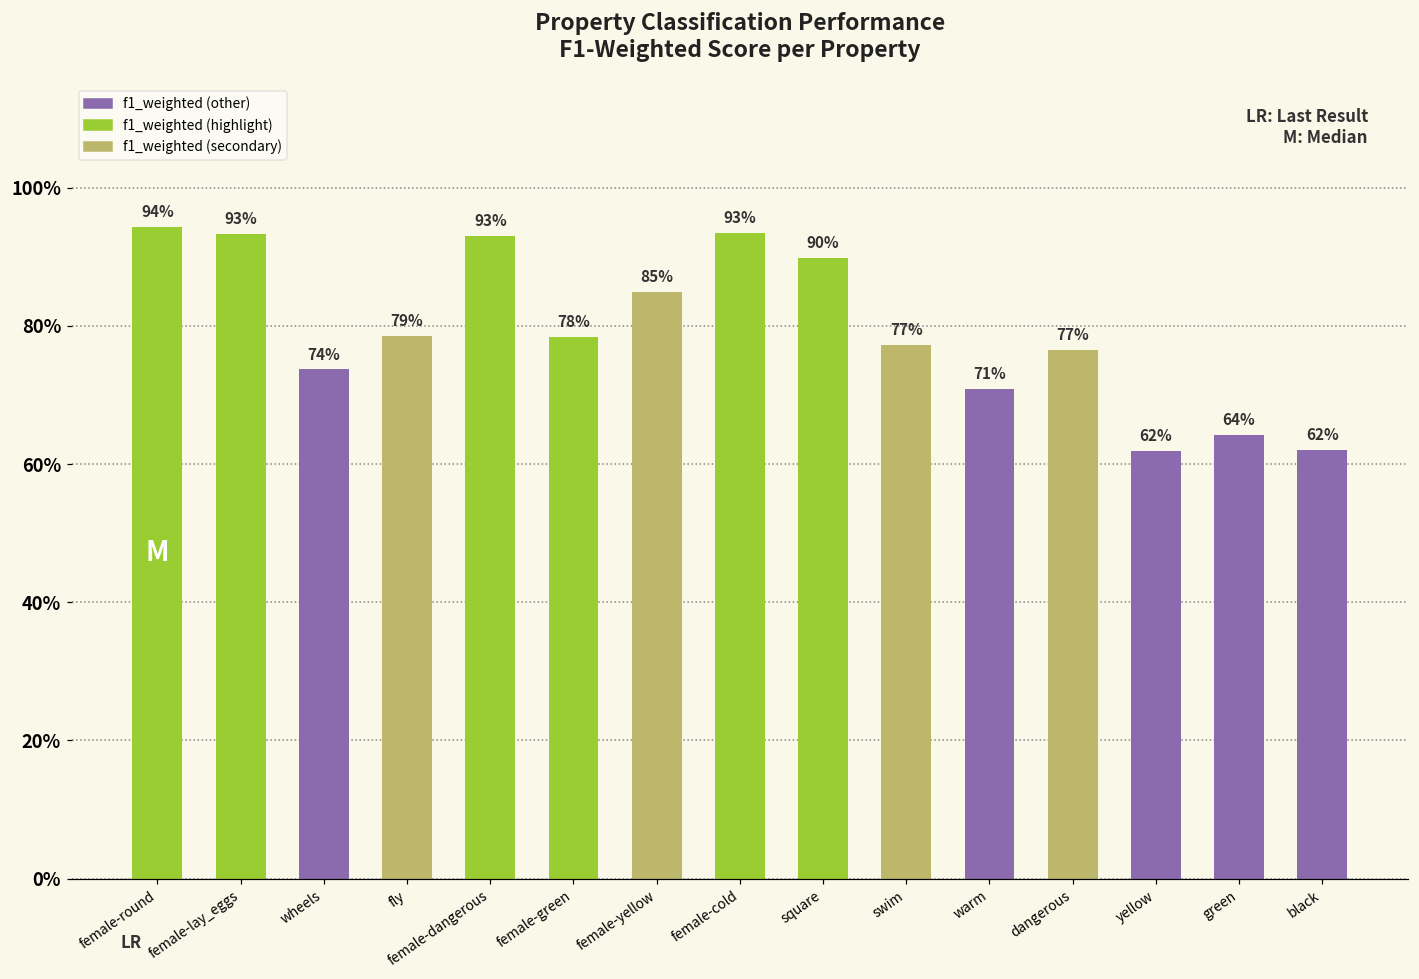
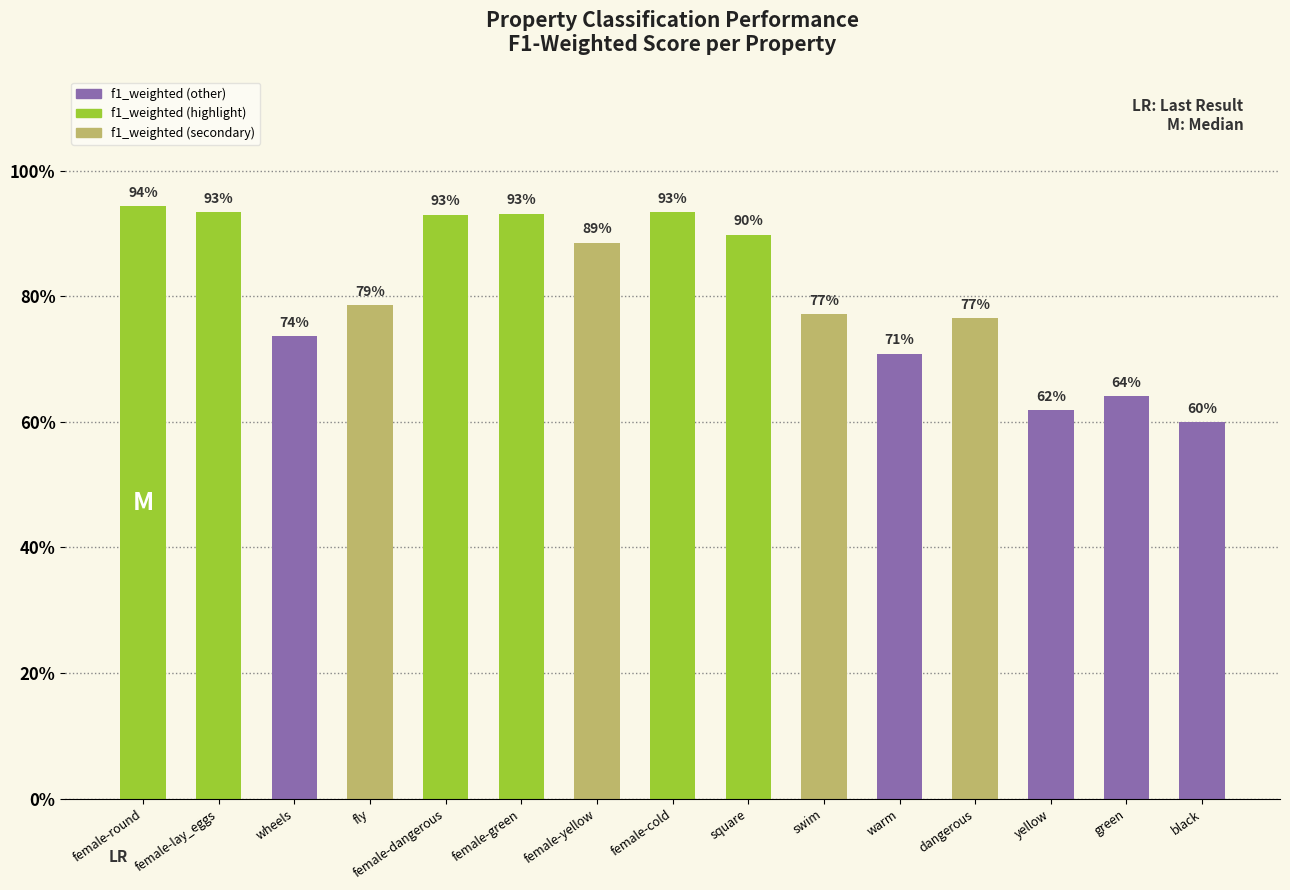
female-green: 78% -> 93%
female-yellow: 85% -> 89%
black: 62% -> 60%
